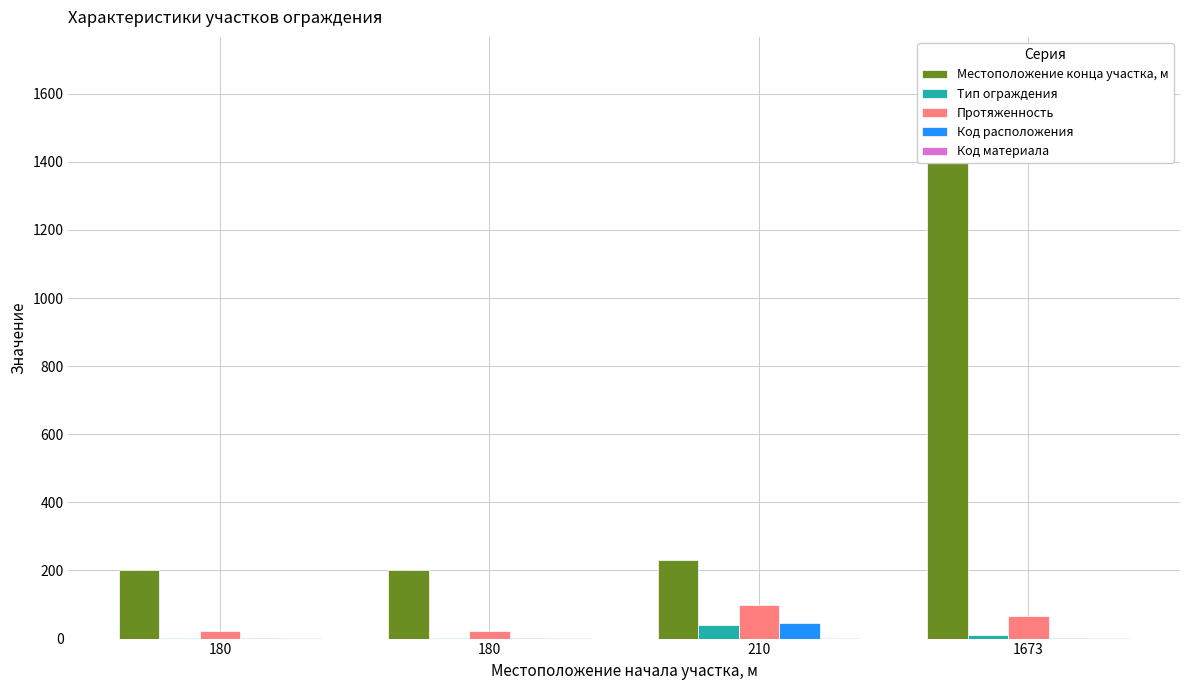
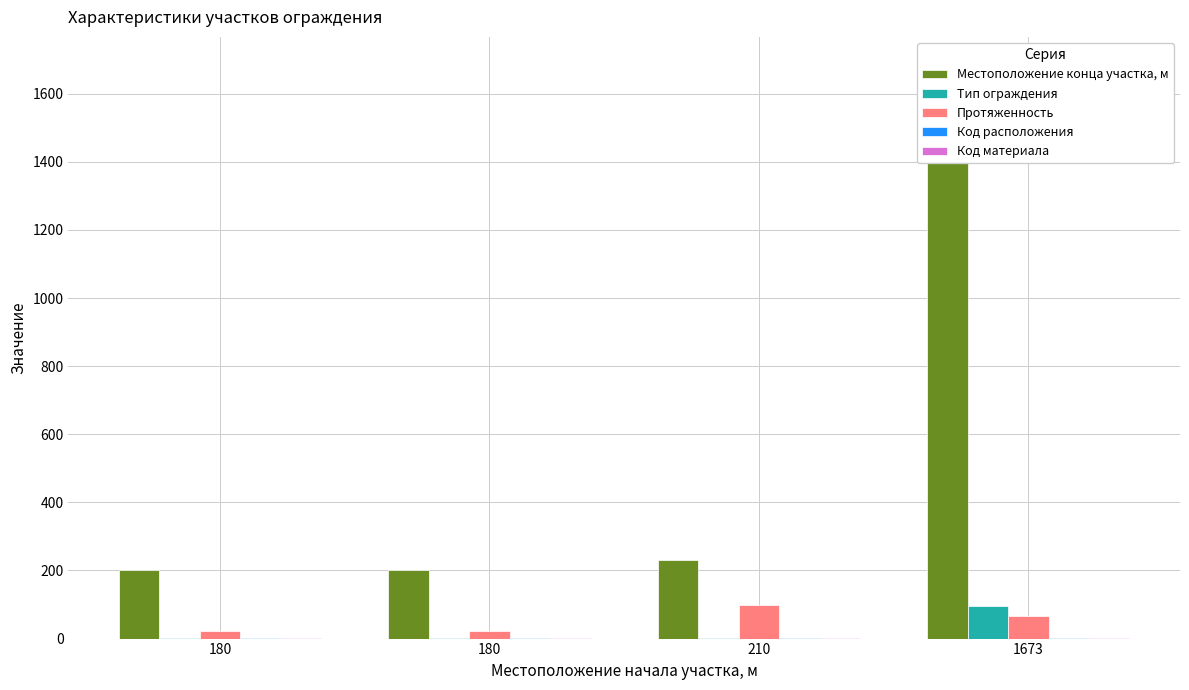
Тип ограждения, 210: 40 -> 0
Код расположения, 210: 50 -> 0
Тип ограждения, 1673: 10 -> 100
